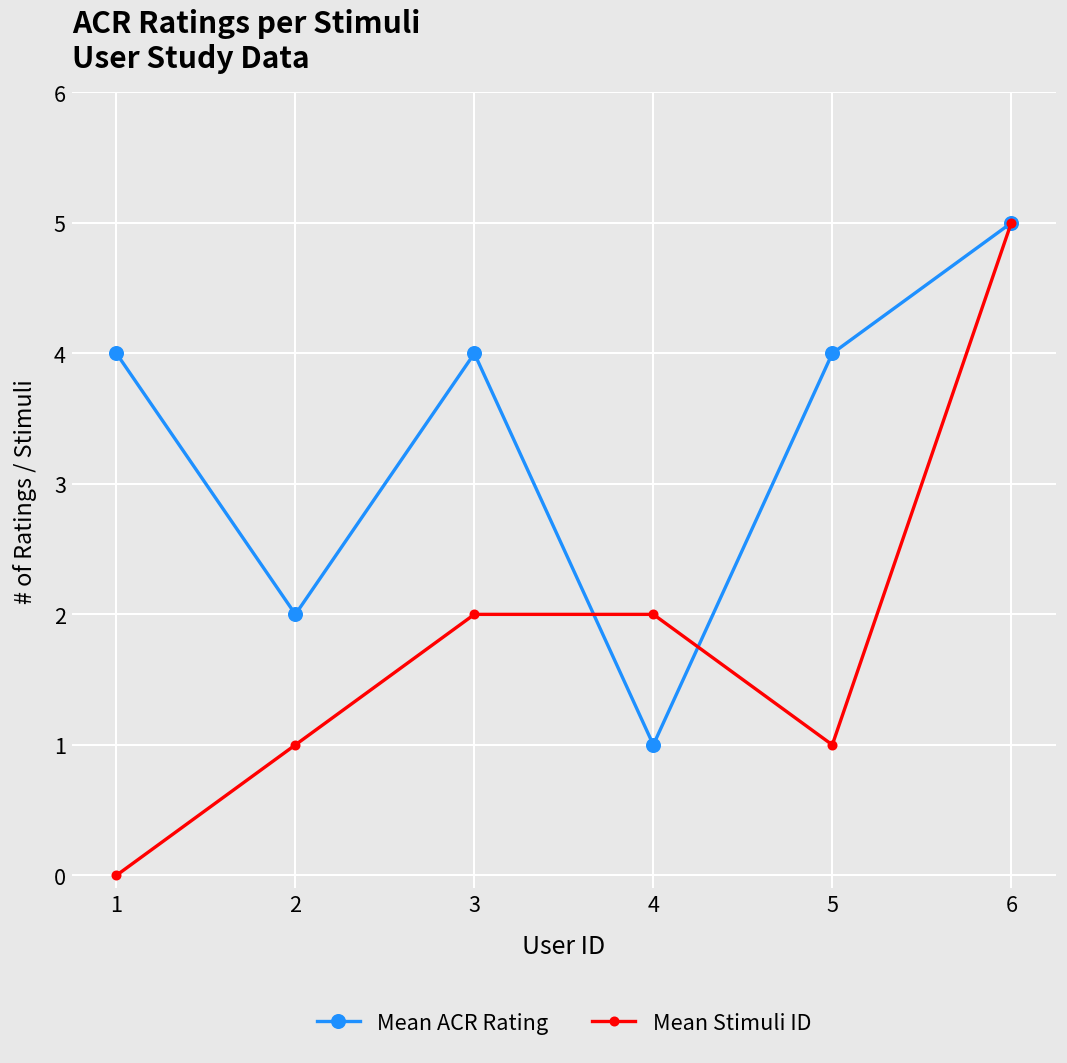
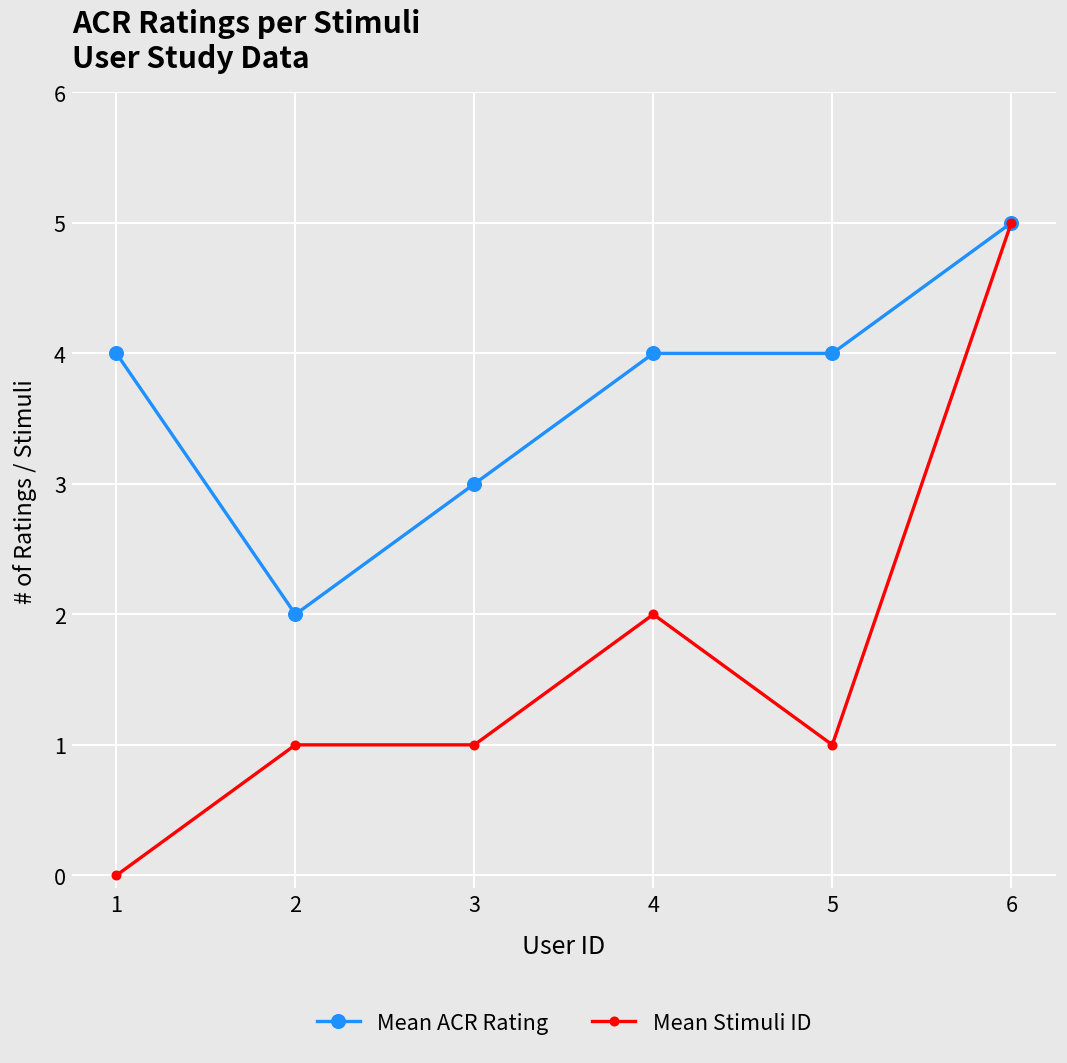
Mean ACR Rating, 3: 4 -> 3
Mean Stimuli ID, 3: 2 -> 1
Mean ACR Rating, 4: 1 -> 4
